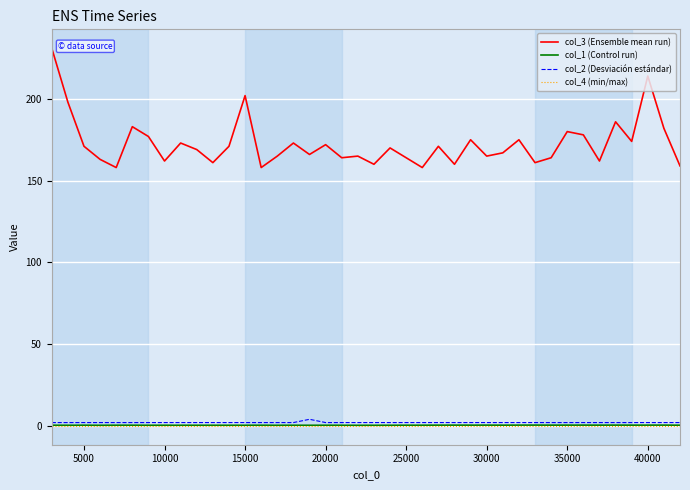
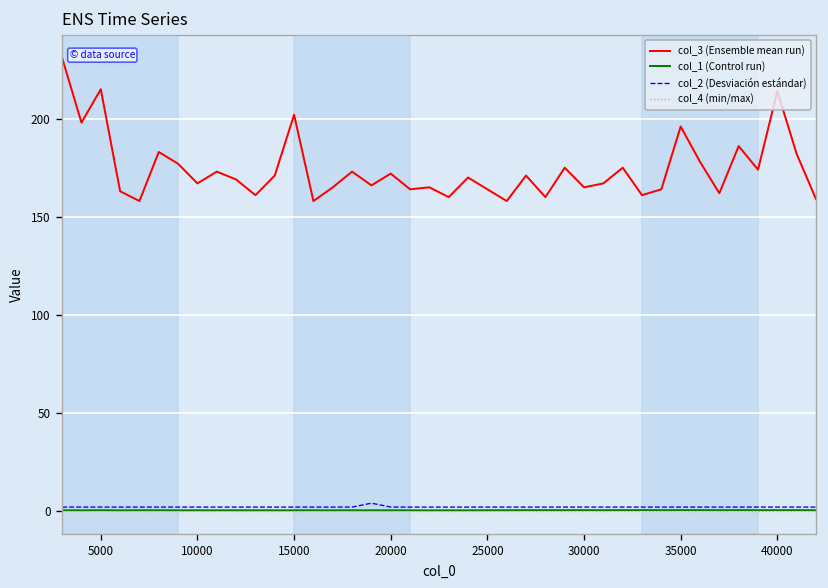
col_3 (Ensemble mean run), 5000: 171 -> 215
col_3 (Ensemble mean run), 10000: 162 -> 167
col_3 (Ensemble mean run), 35000: 180 -> 196
